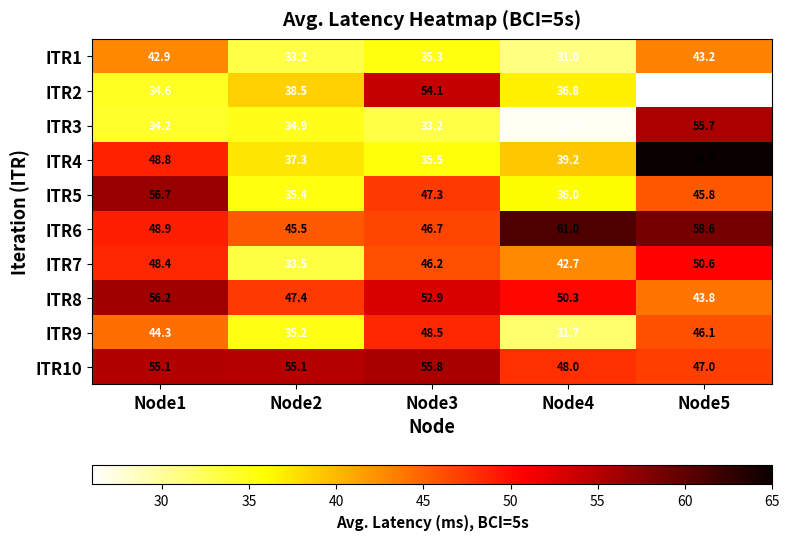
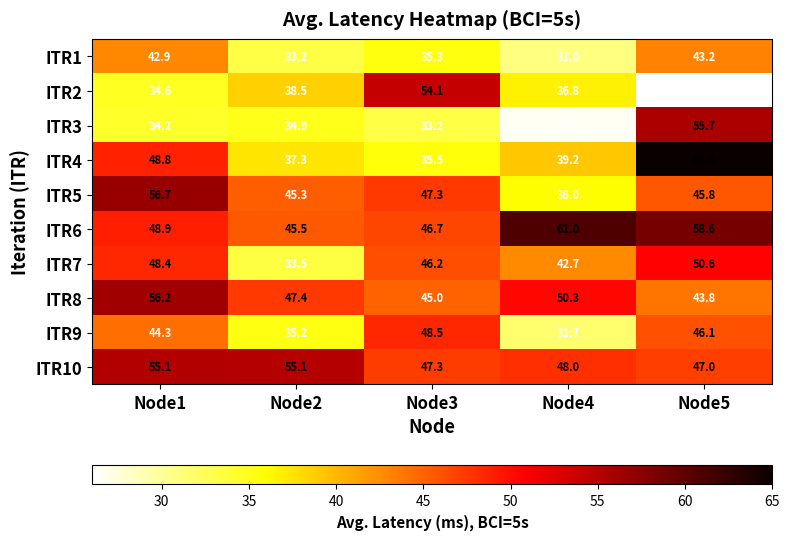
ITR5, Node2: 35.4 -> 45.3
ITR8, Node3: 52.9 -> 45.0
ITR10, Node3: 55.8 -> 47.3
